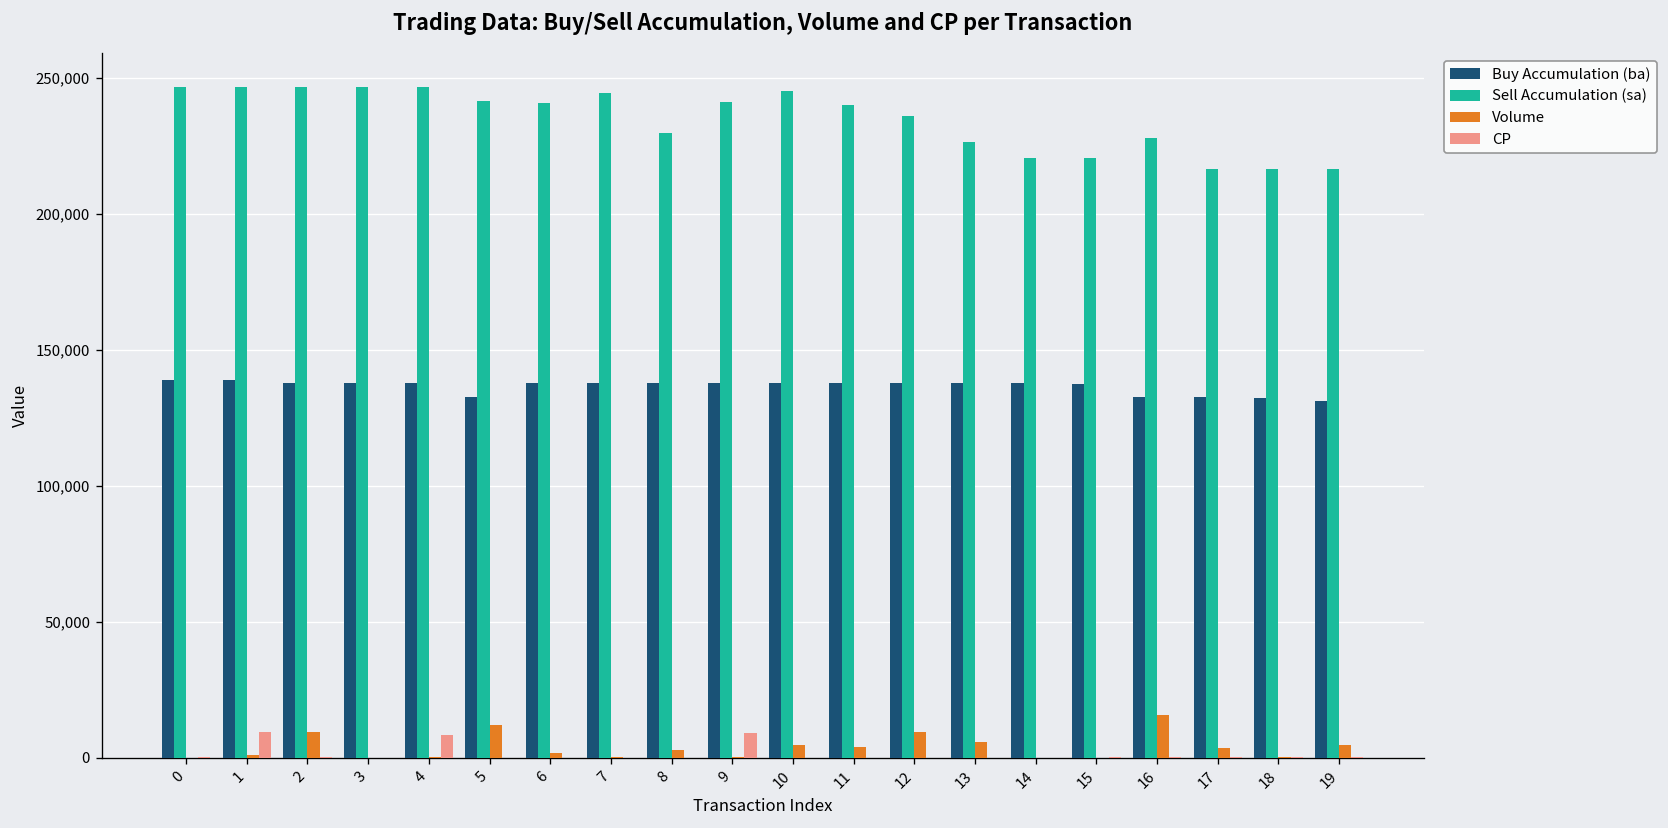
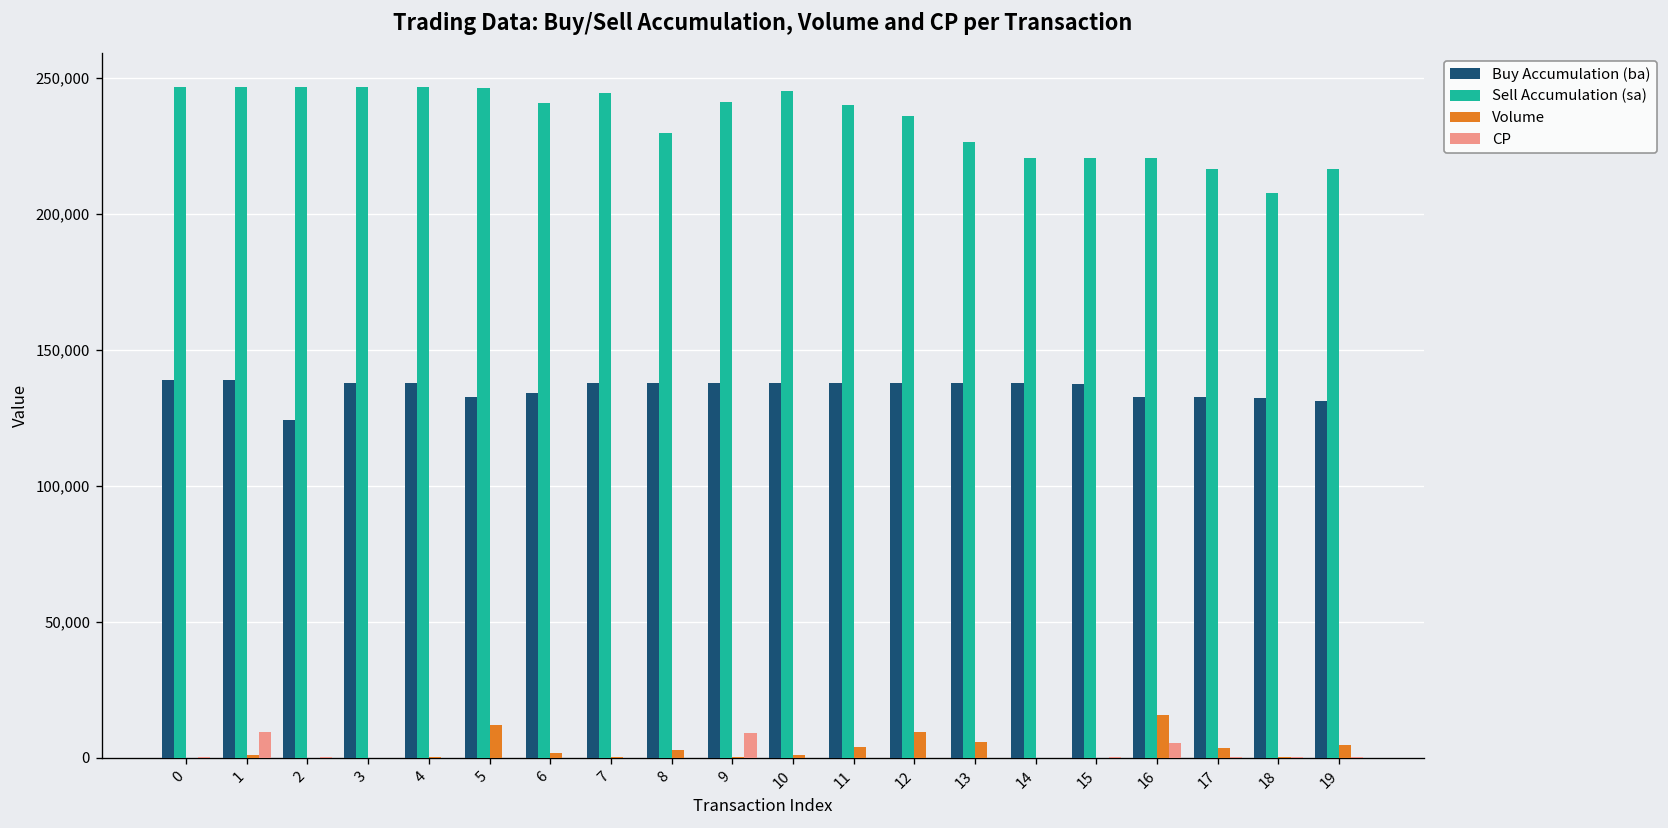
Buy Accumulation (ba), 2: 138,000 -> 124,000
Volume, 2: 10,000 -> 0
CP, 4: 9,000 -> 0
Sell Accumulation (sa), 5: 241,000 -> 246,000
Buy Accumulation (ba), 6: 138,000 -> 134,000
Volume, 10: 5,000 -> 1,000
Sell Accumulation (sa), 16: 228,000 -> 220,000
CP, 16: 0 -> 6,000
Sell Accumulation (sa), 18: 217,000 -> 208,000
